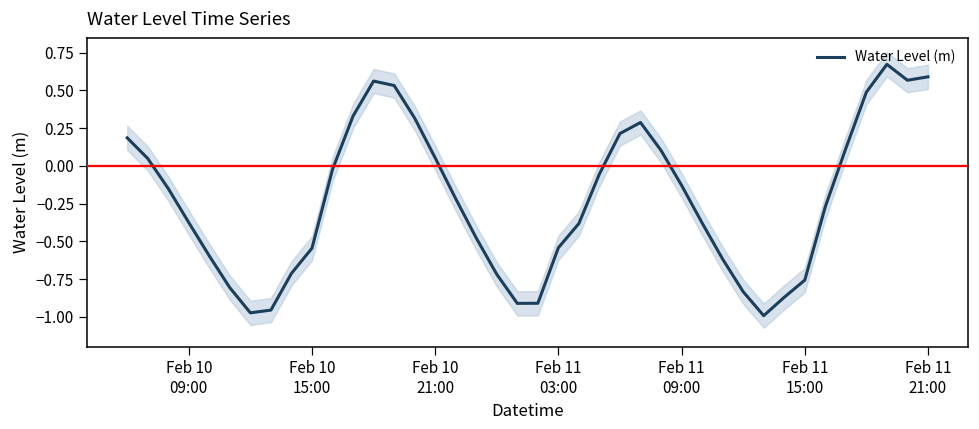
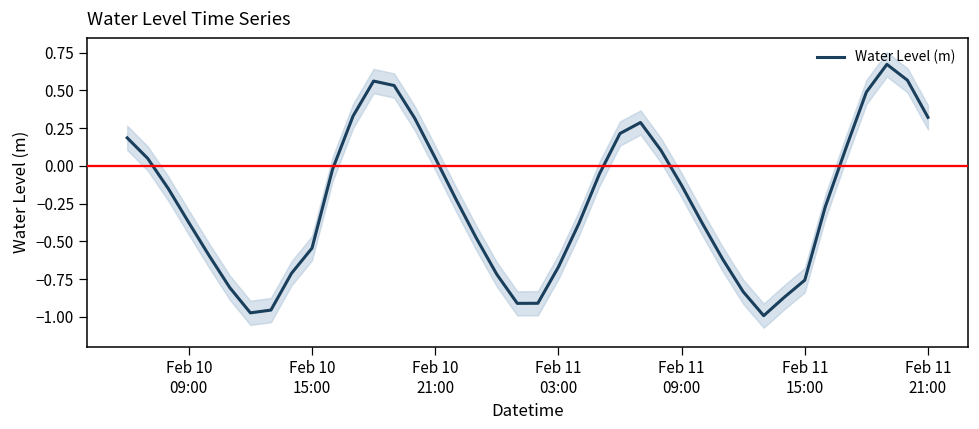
Water Level (m), Feb 11 03:00: -0.54 -> -0.67
Water Level (m), Feb 11 21:00: 0.59 -> 0.32
